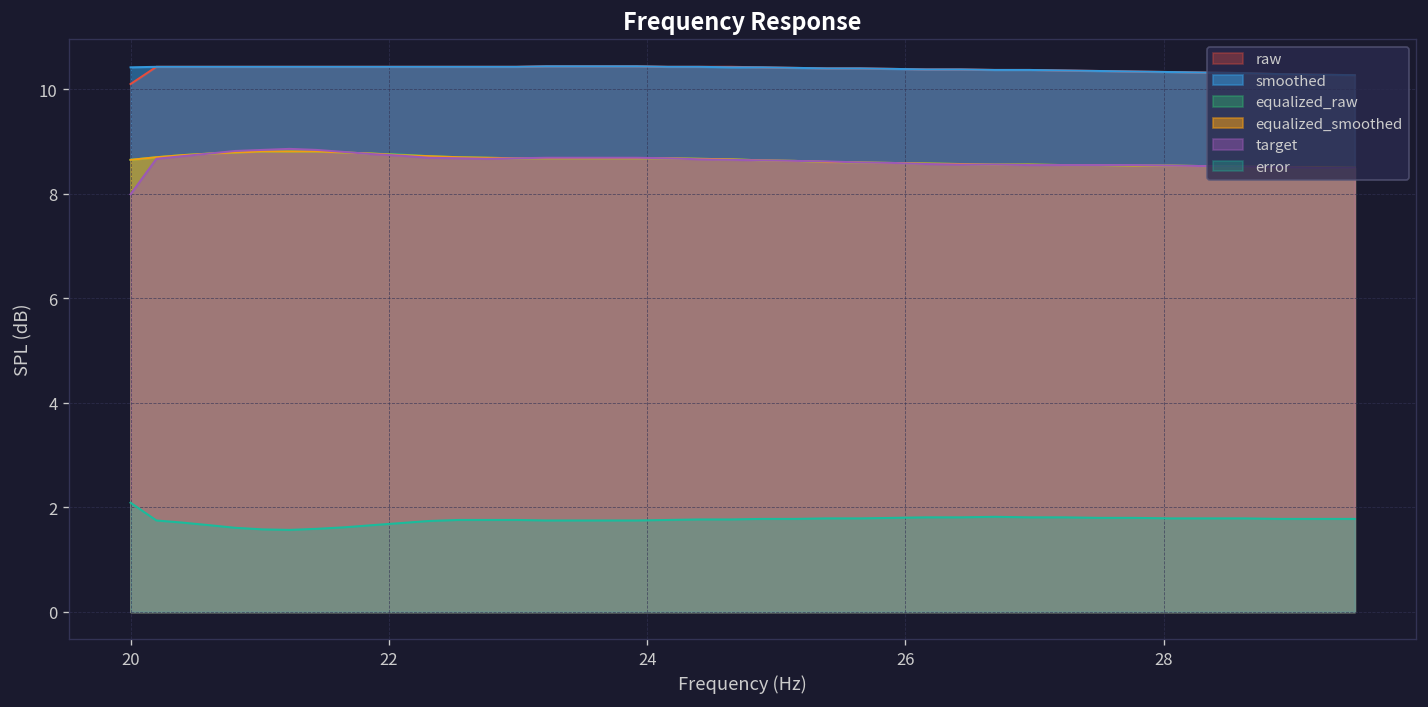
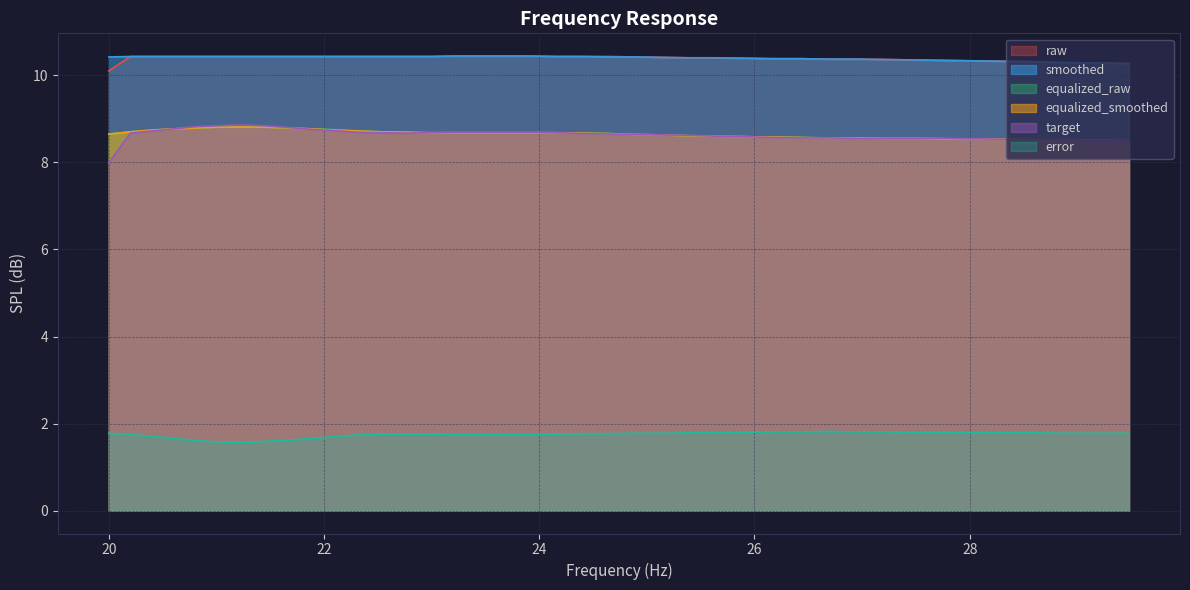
error, 20: 2.1 -> 1.8
